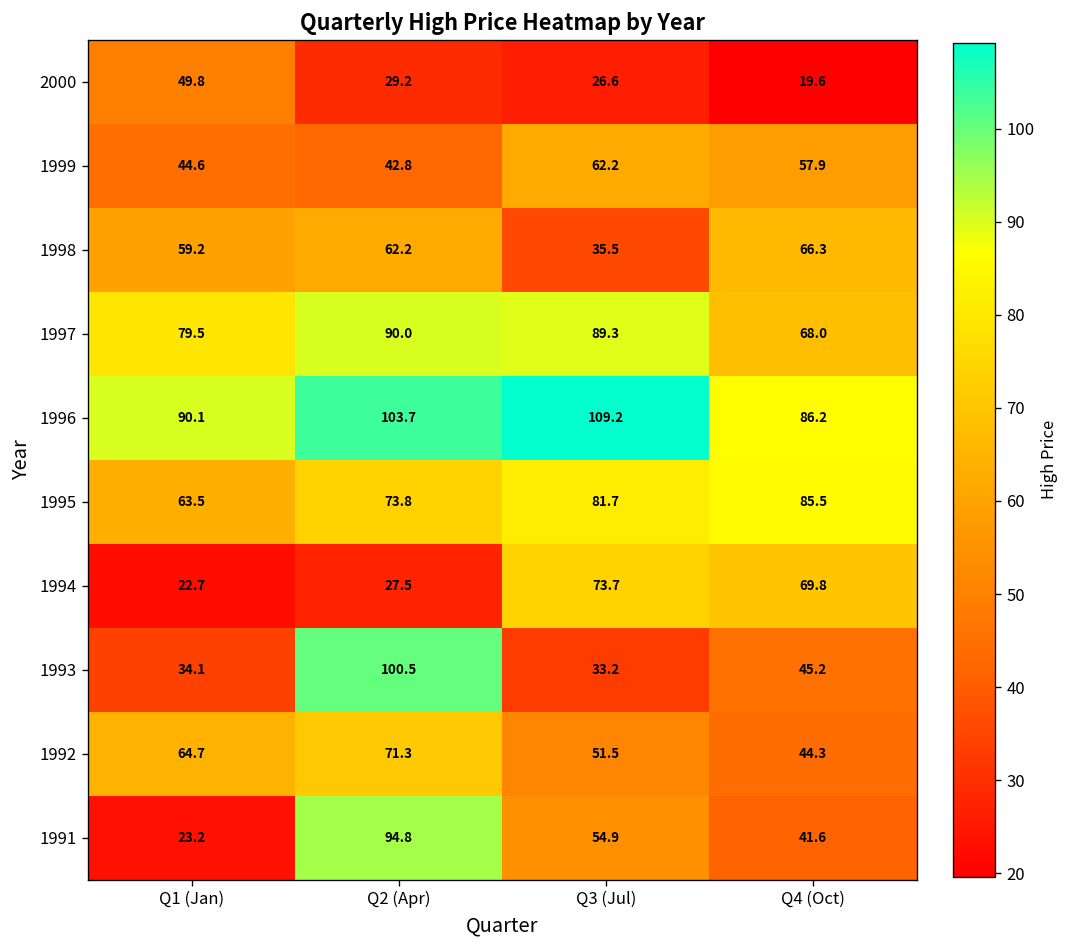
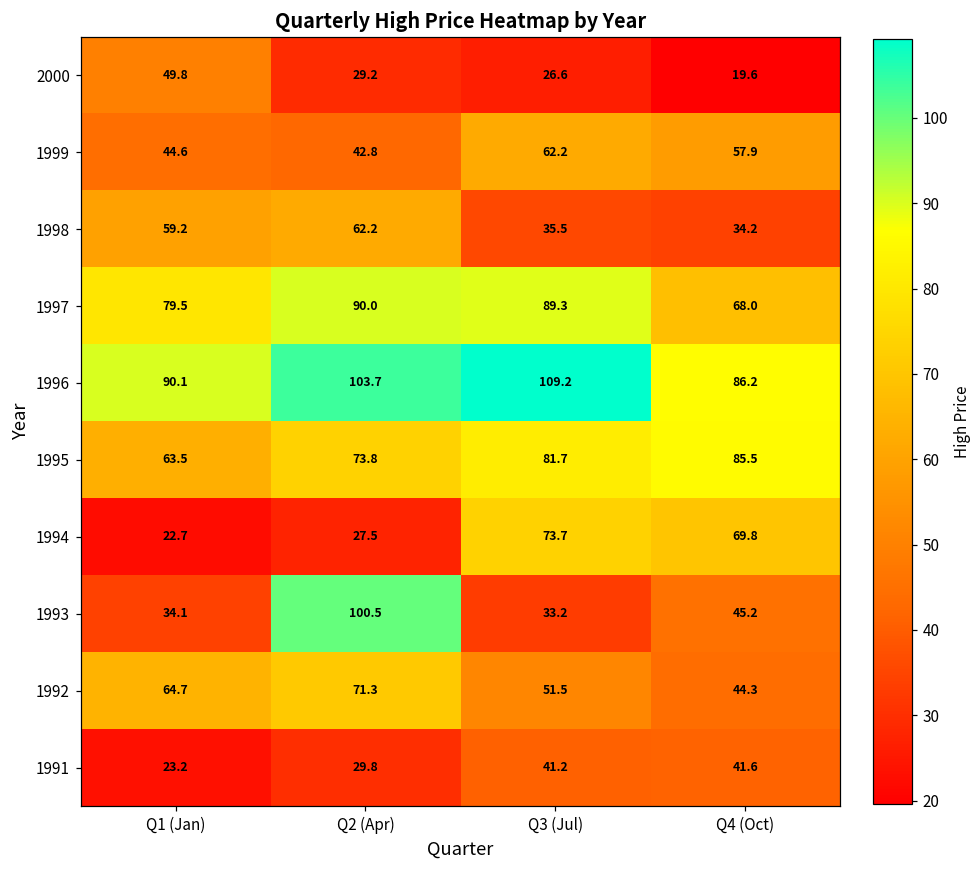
1998, Q4 (Oct): 66.3 -> 34.2
1991, Q2 (Apr): 94.8 -> 29.8
1991, Q3 (Jul): 54.9 -> 41.2
